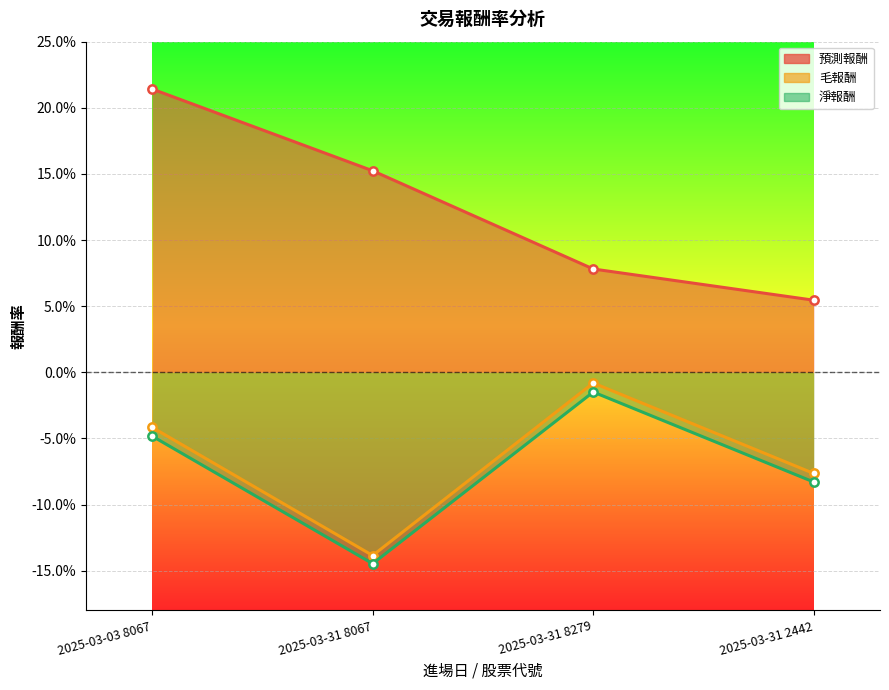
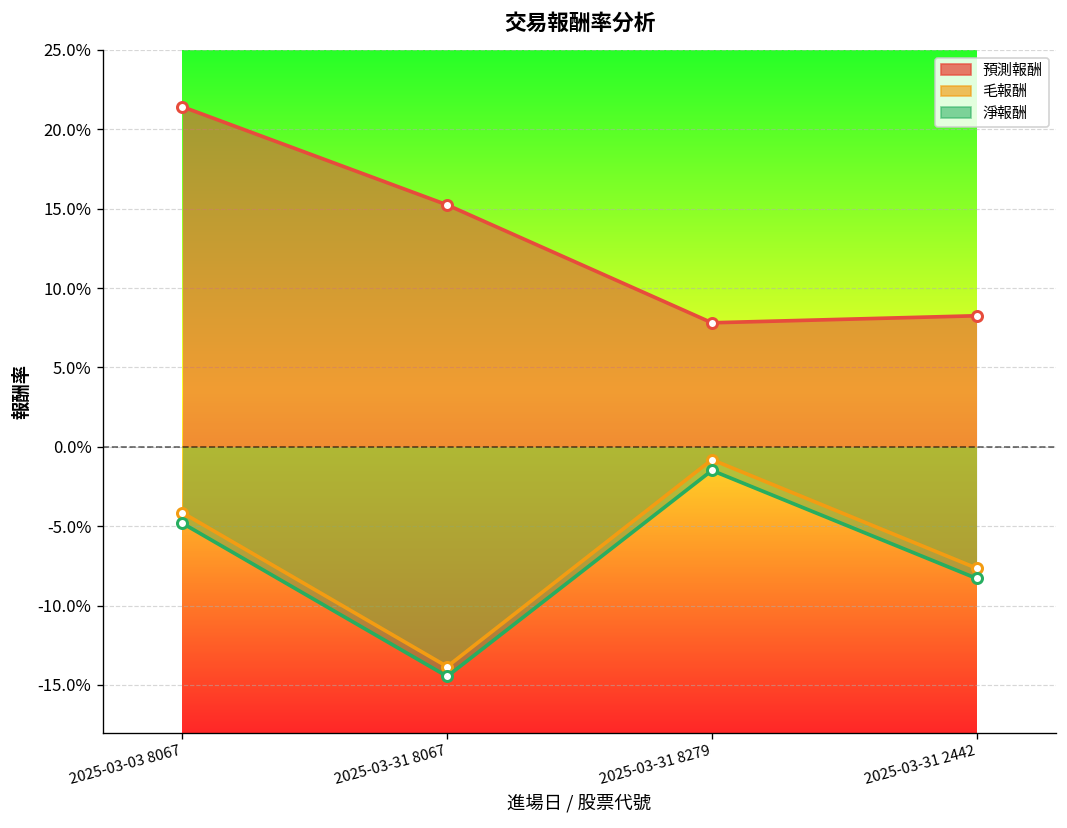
預測報酬, 2025-03-31 2442: 5.5% -> 8.3%
